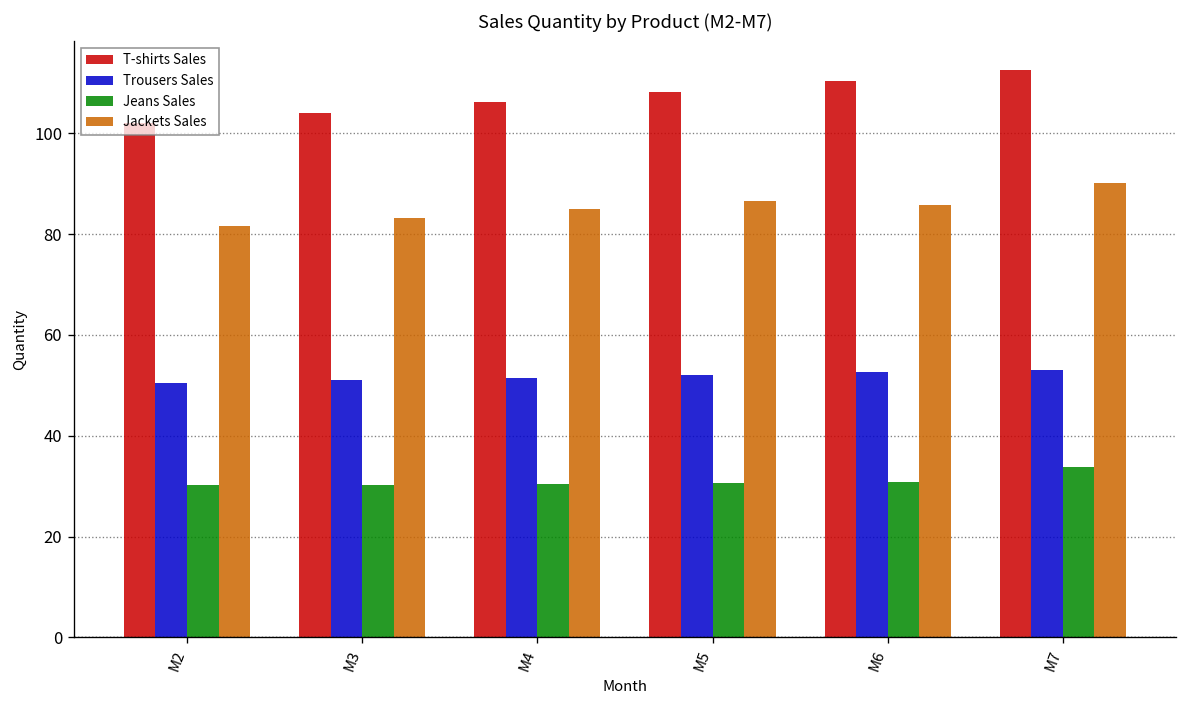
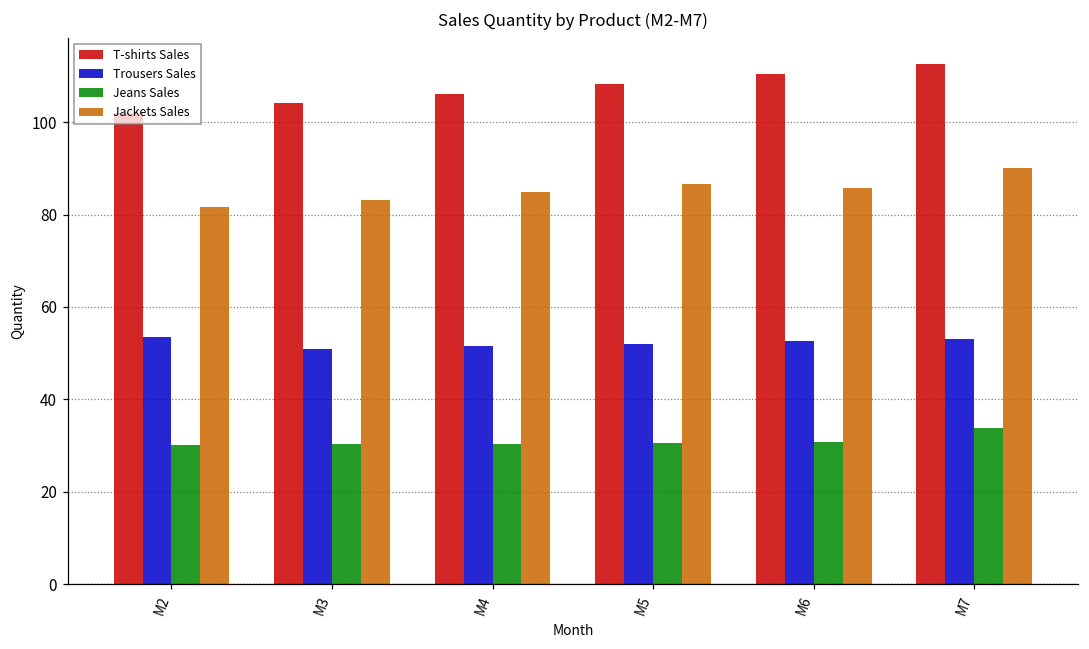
Trousers Sales, M2: 51 -> 54
